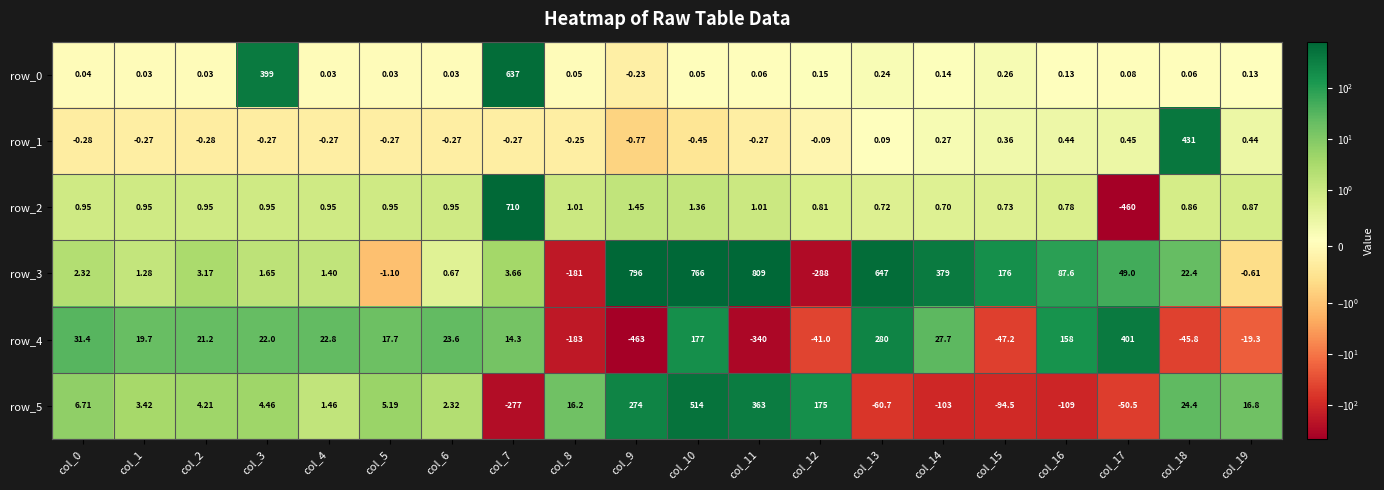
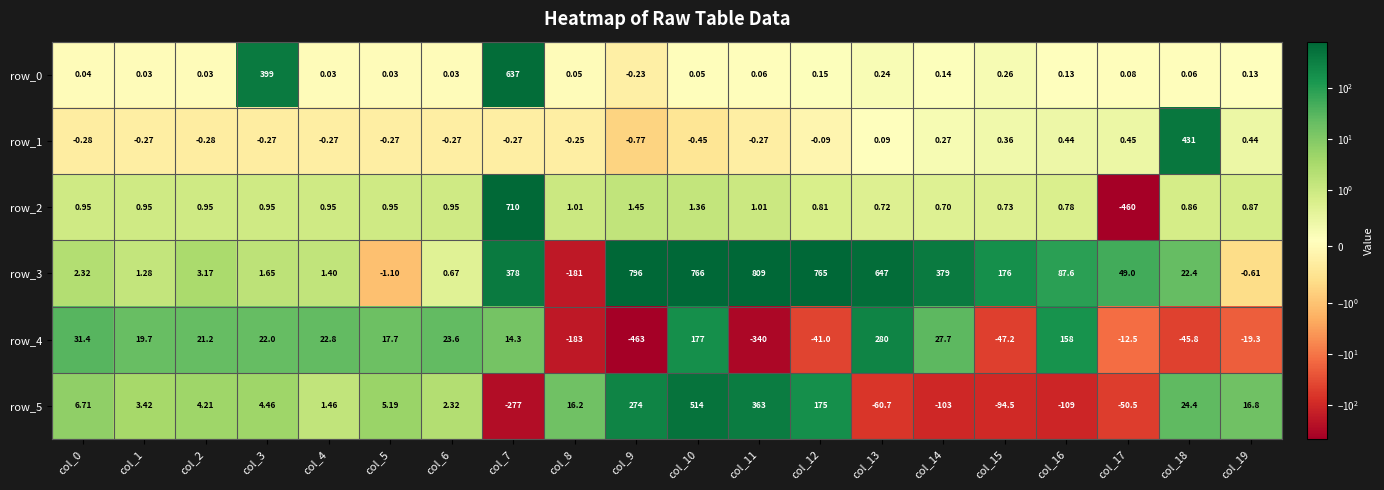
row_3, col_7: 3.66 -> 378
row_3, col_12: -288 -> 765
row_4, col_17: 401 -> -12.5
